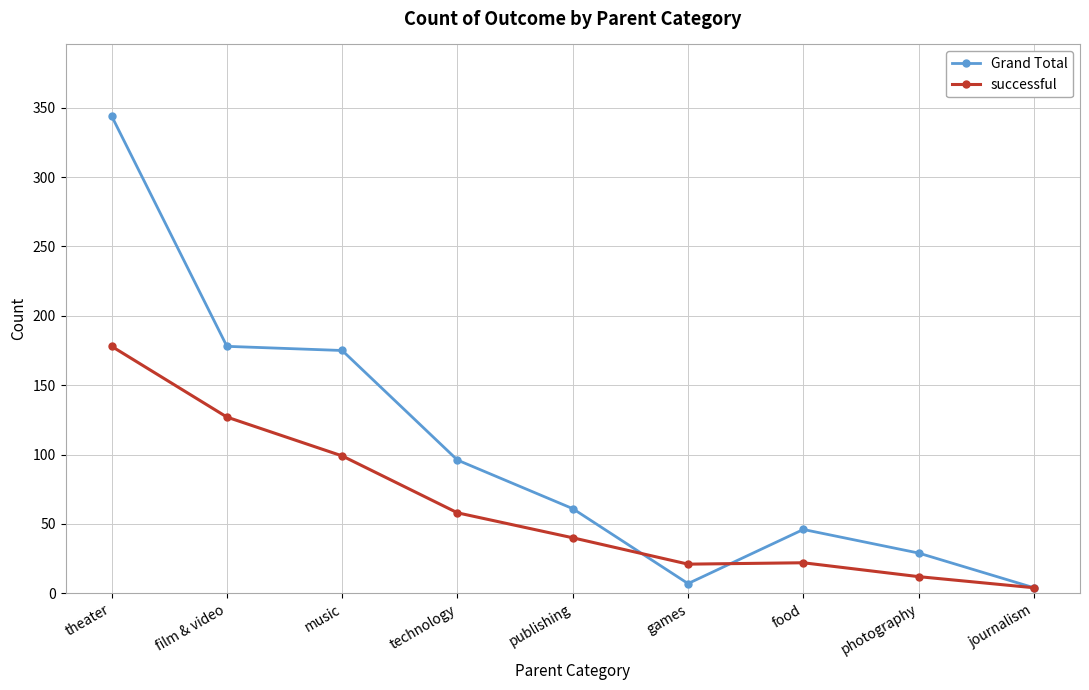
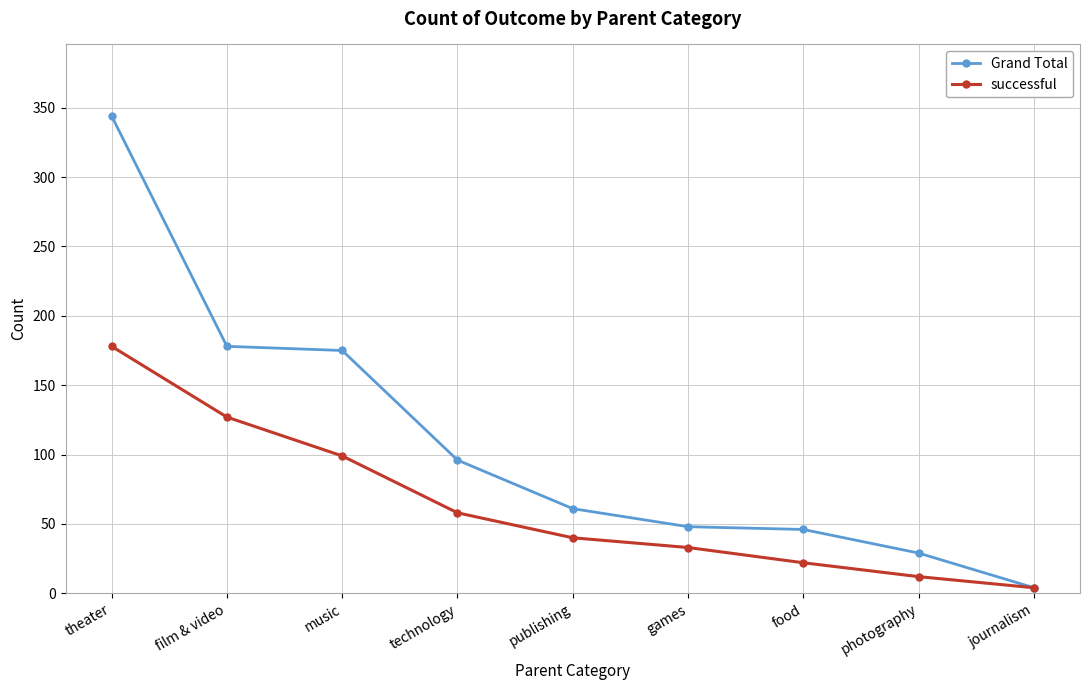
Grand Total, games: 7 -> 48
successful, games: 21 -> 33
